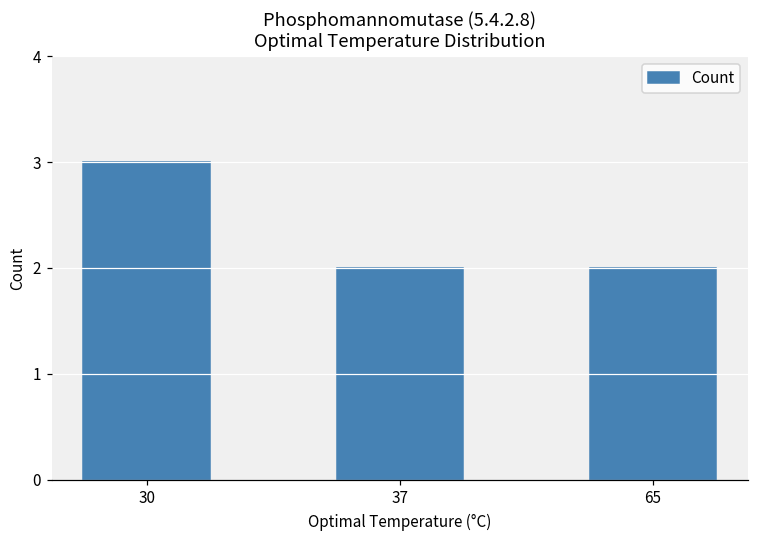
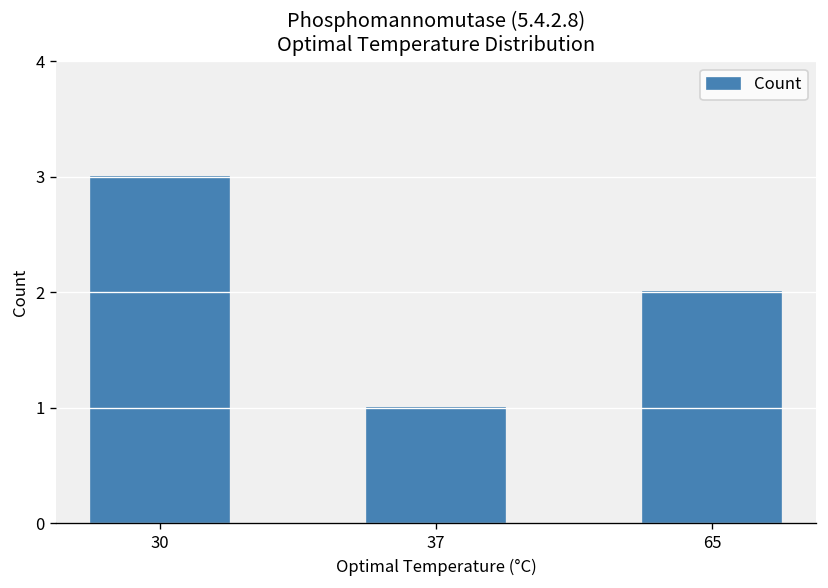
37: 2 -> 1
